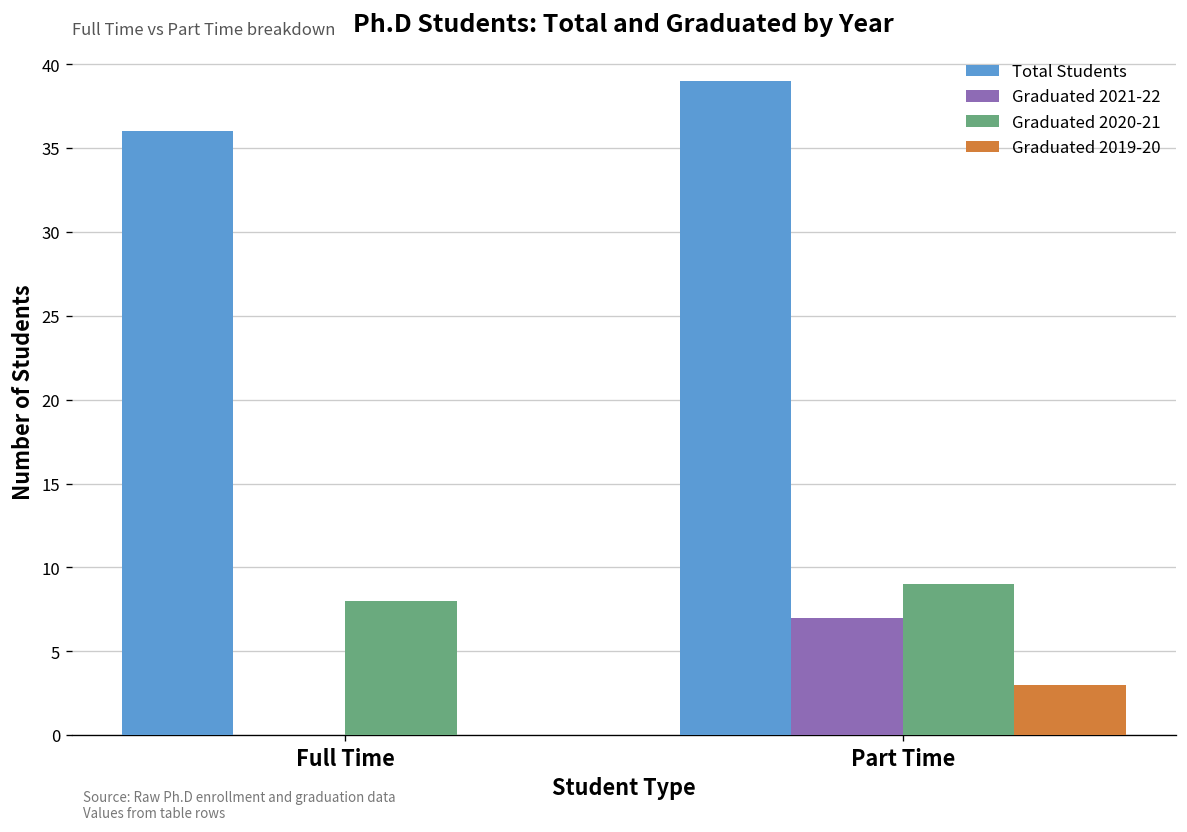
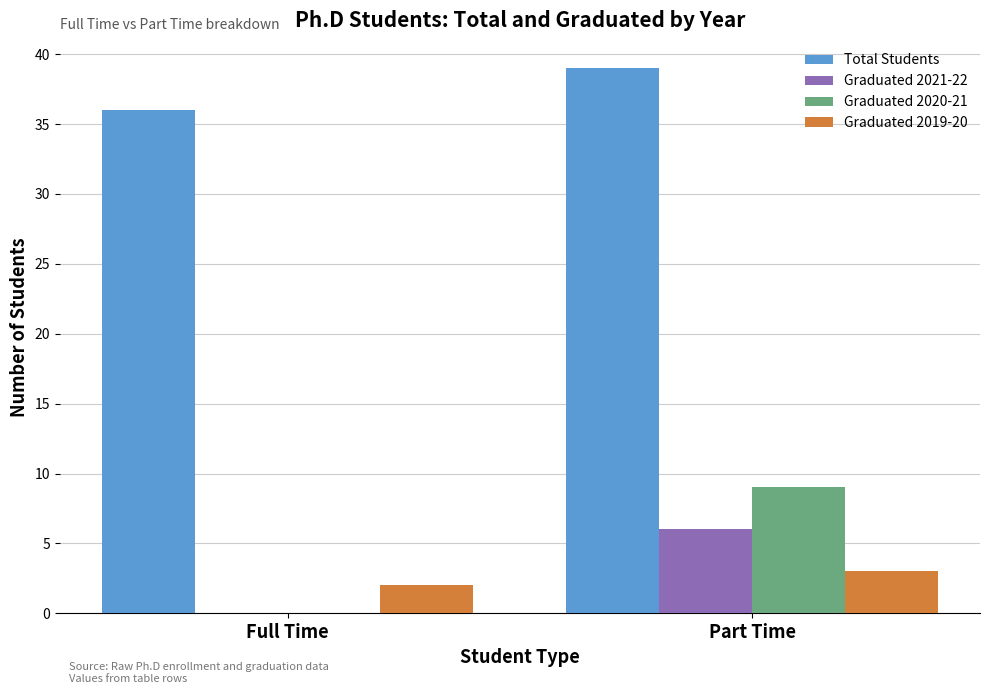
Graduated 2020-21, Full Time: 8 -> 0
Graduated 2019-20, Full Time: 0 -> 2
Graduated 2021-22, Part Time: 7 -> 6
